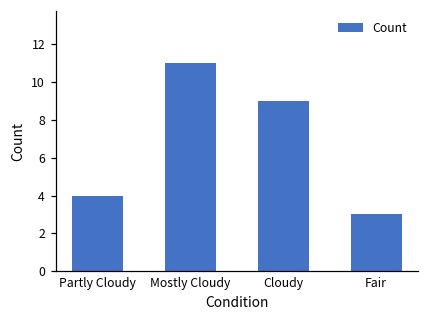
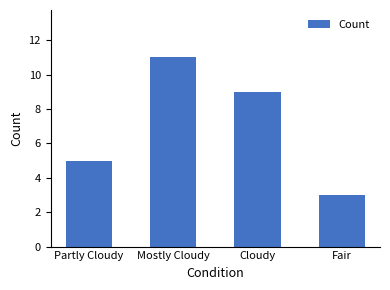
Partly Cloudy: 4 -> 5
